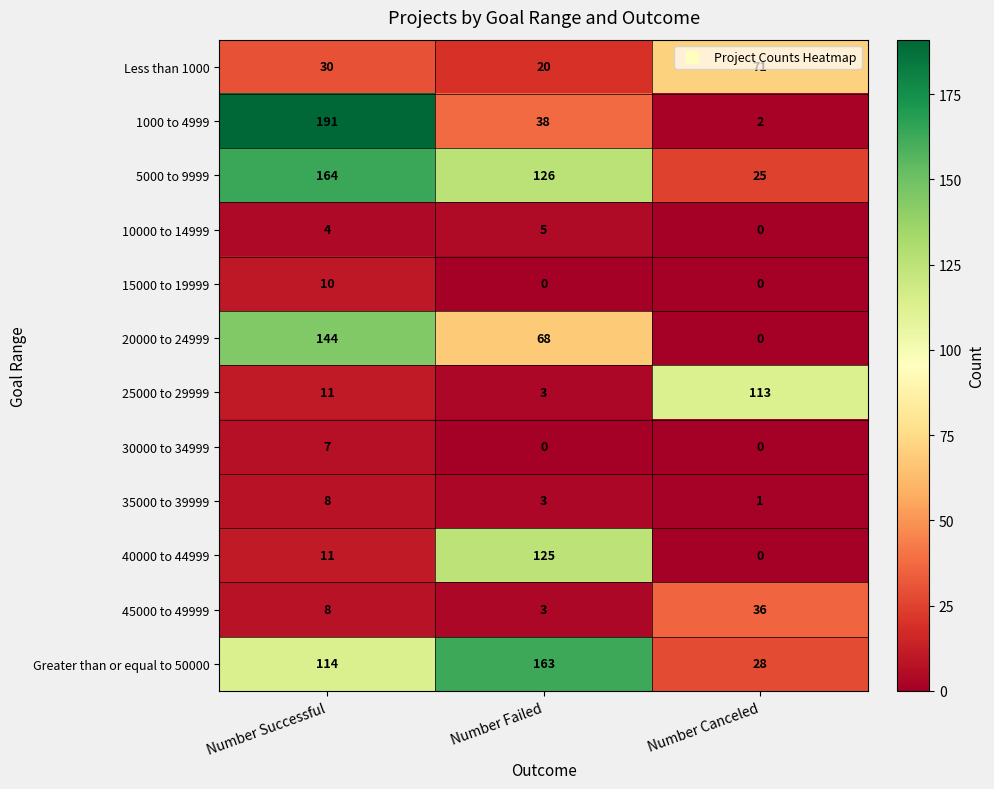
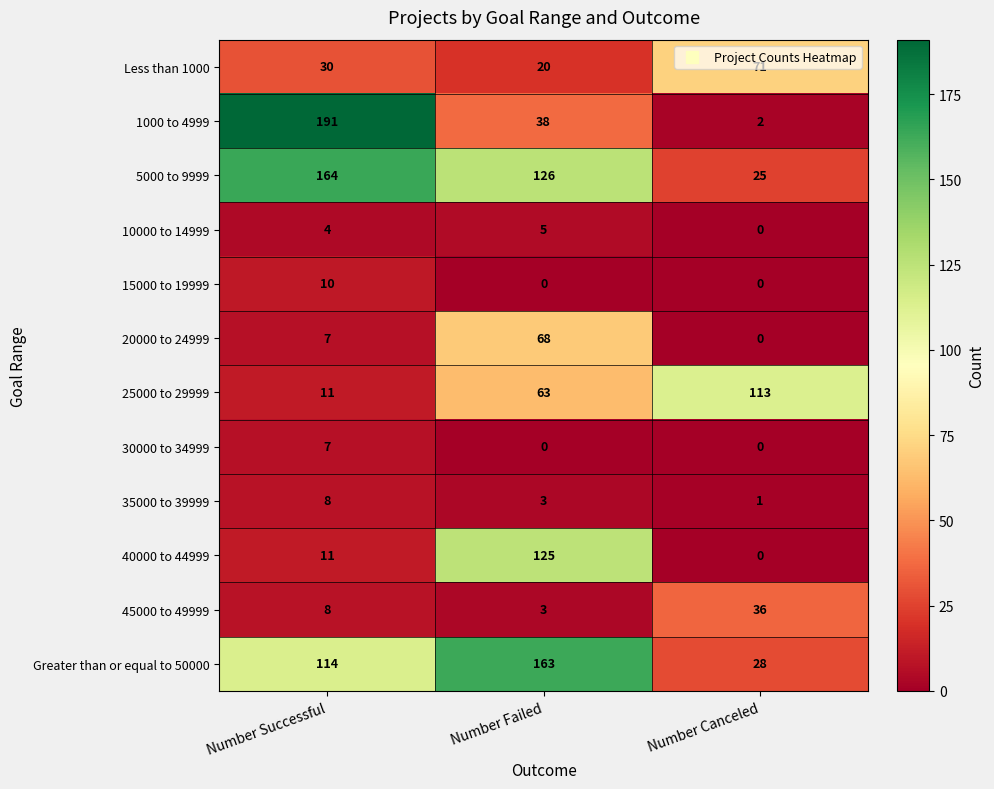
20000 to 24999, Number Successful: 144 -> 7
25000 to 29999, Number Failed: 3 -> 63
